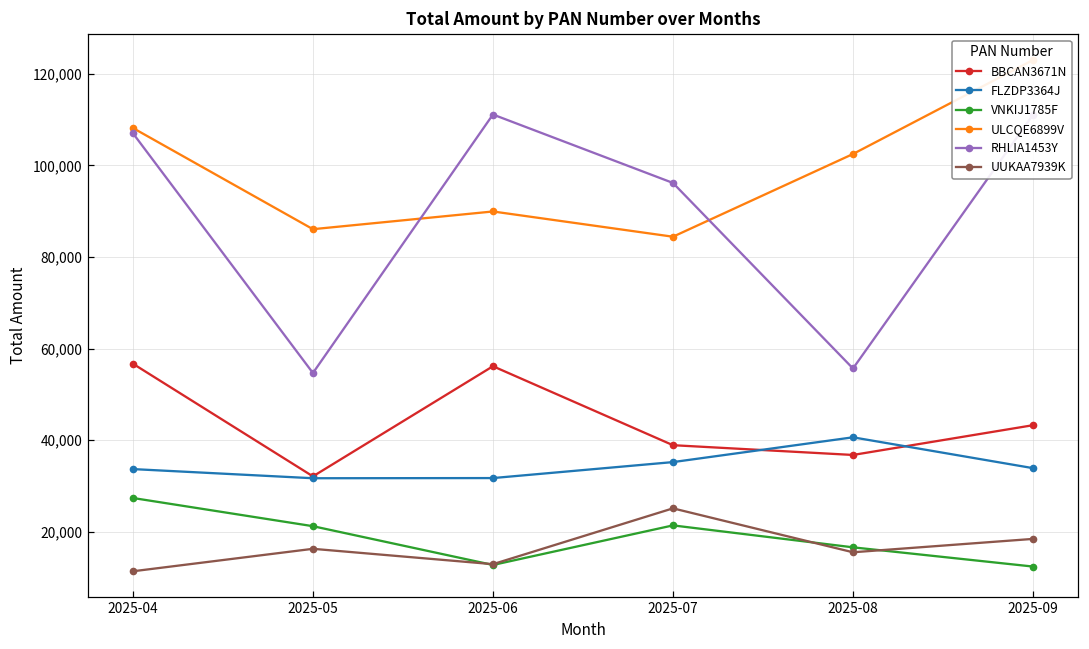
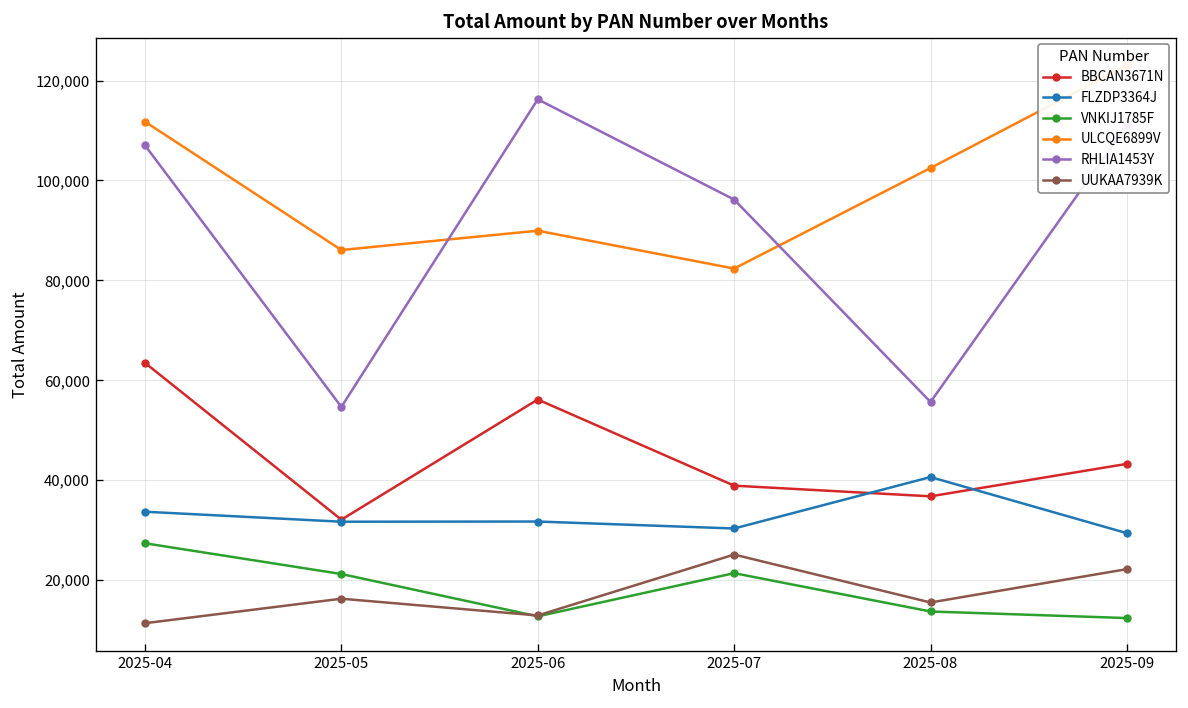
BBCAN3671N, 2025-04: 57,000 -> 63,000
ULCQE6899V, 2025-04: 108,000 -> 112,000
RHLIA1453Y, 2025-06: 111,000 -> 116,000
FLZDP3364J, 2025-07: 35,000 -> 30,000
ULCQE6899V, 2025-07: 84,000 -> 82,000
VNKIJ1785F, 2025-08: 17,000 -> 14,000
FLZDP3364J, 2025-09: 34,000 -> 29,000
UUKAA7939K, 2025-09: 18,000 -> 22,000
